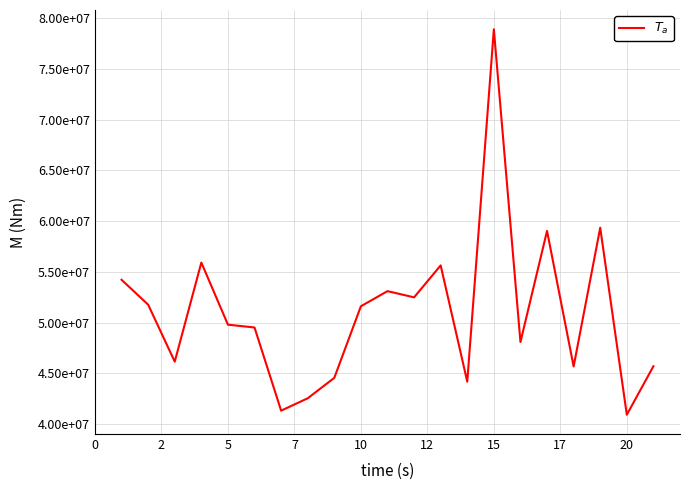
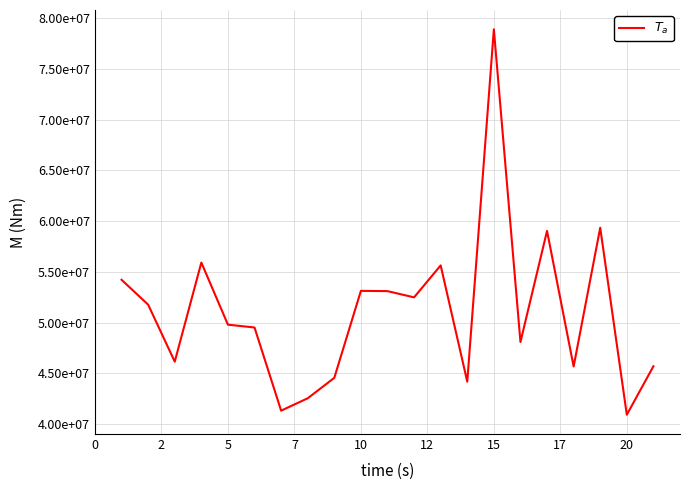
10: 51600000 -> 53100000
